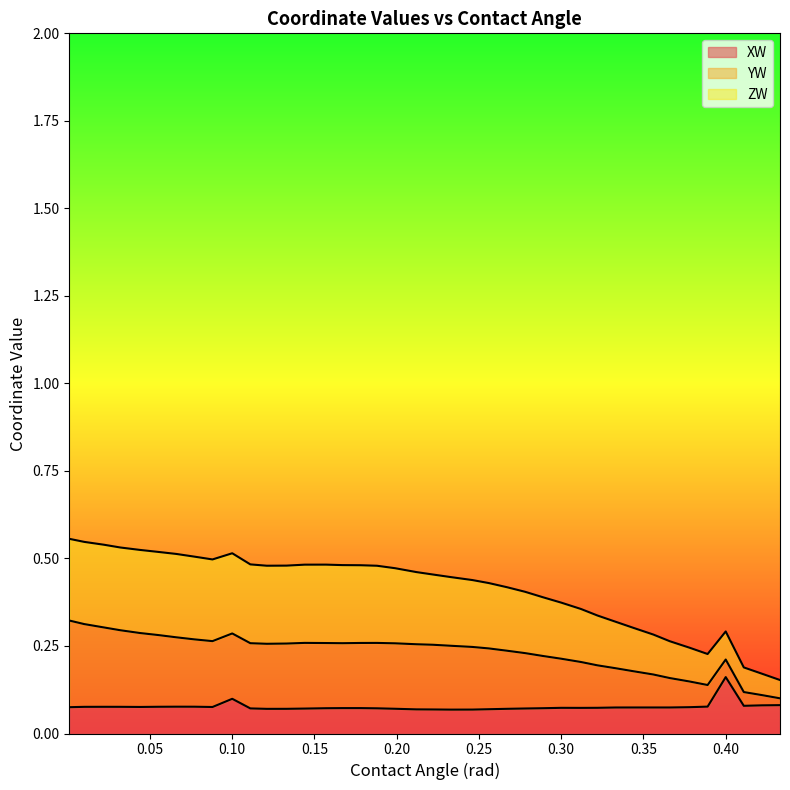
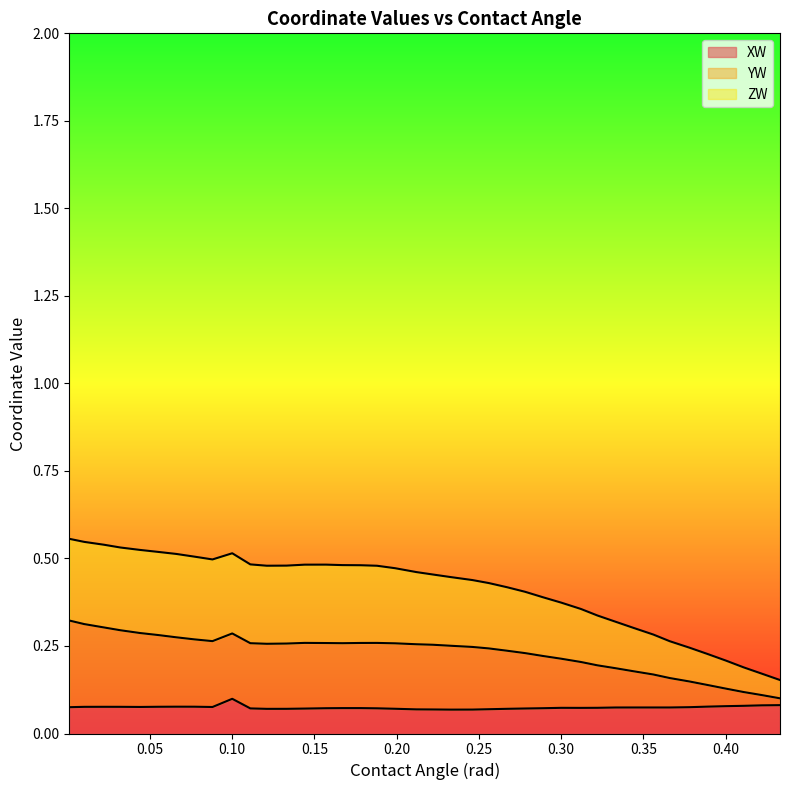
XW, 0.40: 0.16 -> 0.08
